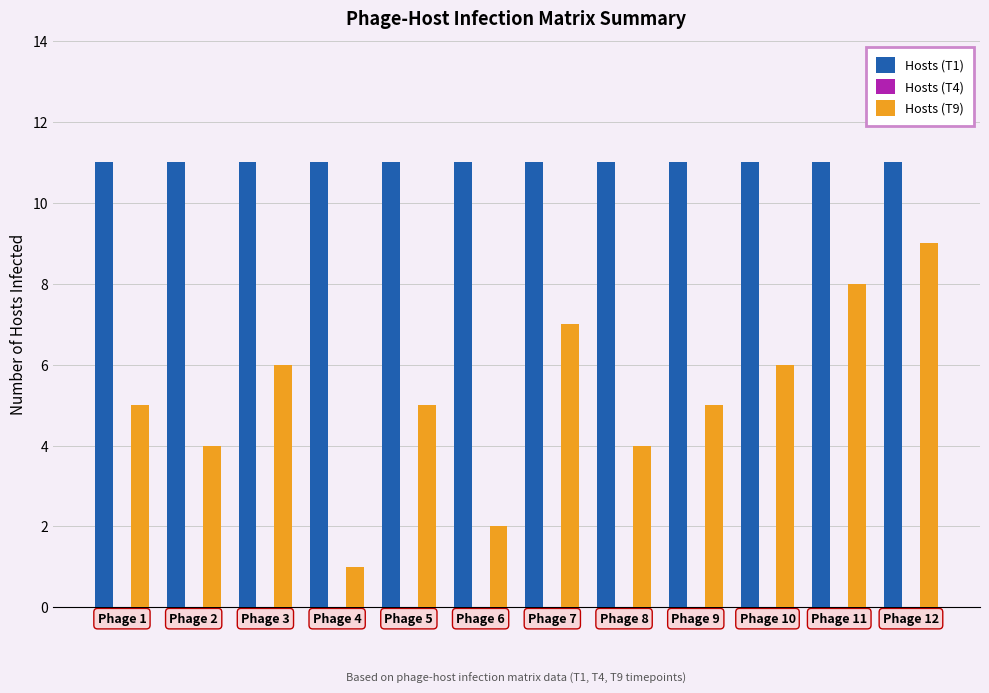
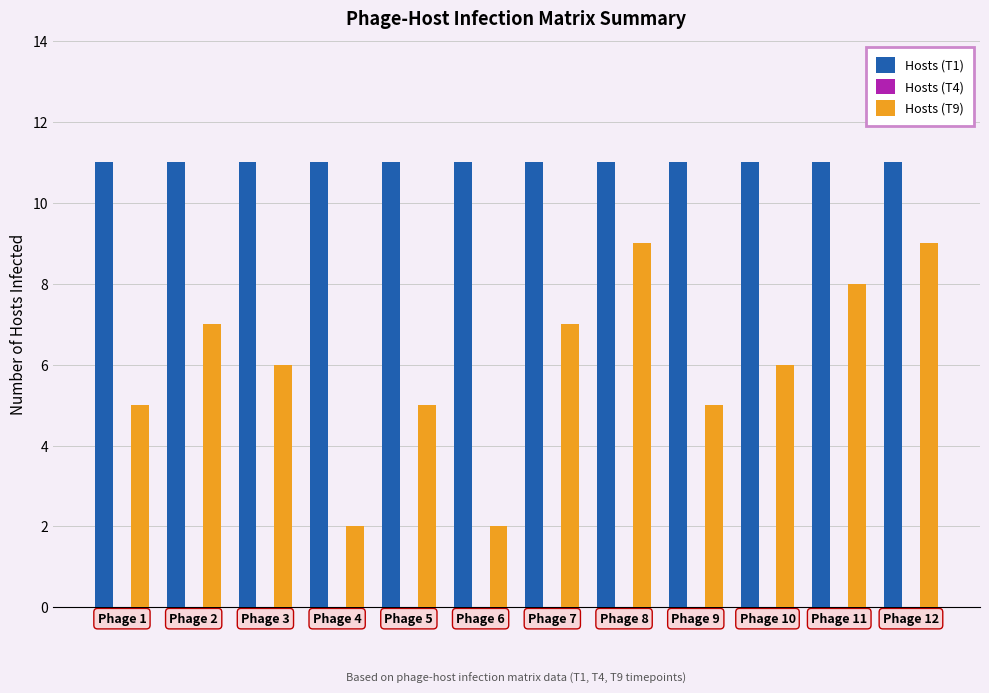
Hosts (T9), Phage 2: 4 -> 7
Hosts (T9), Phage 4: 1 -> 2
Hosts (T9), Phage 8: 4 -> 9
